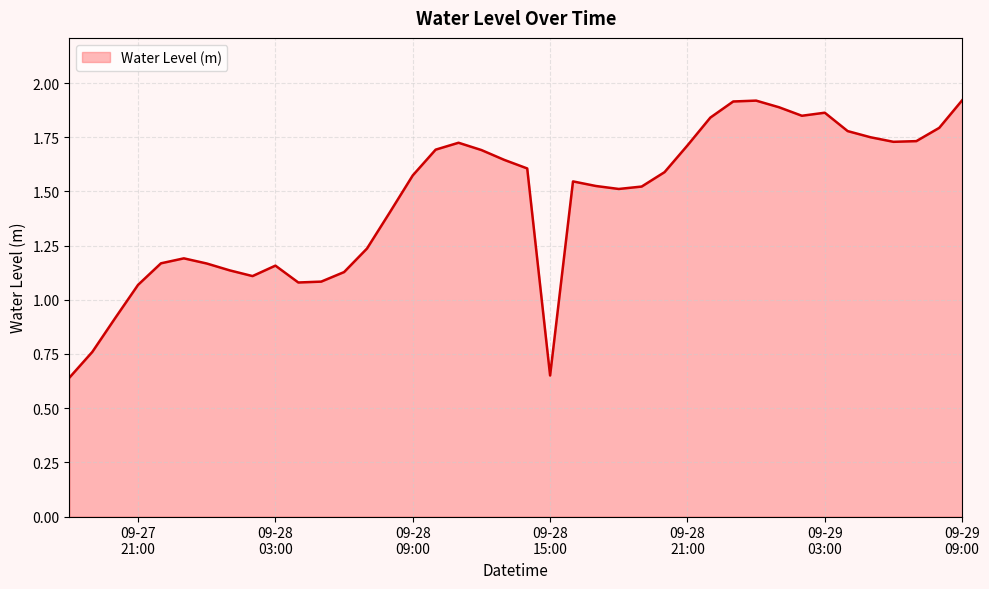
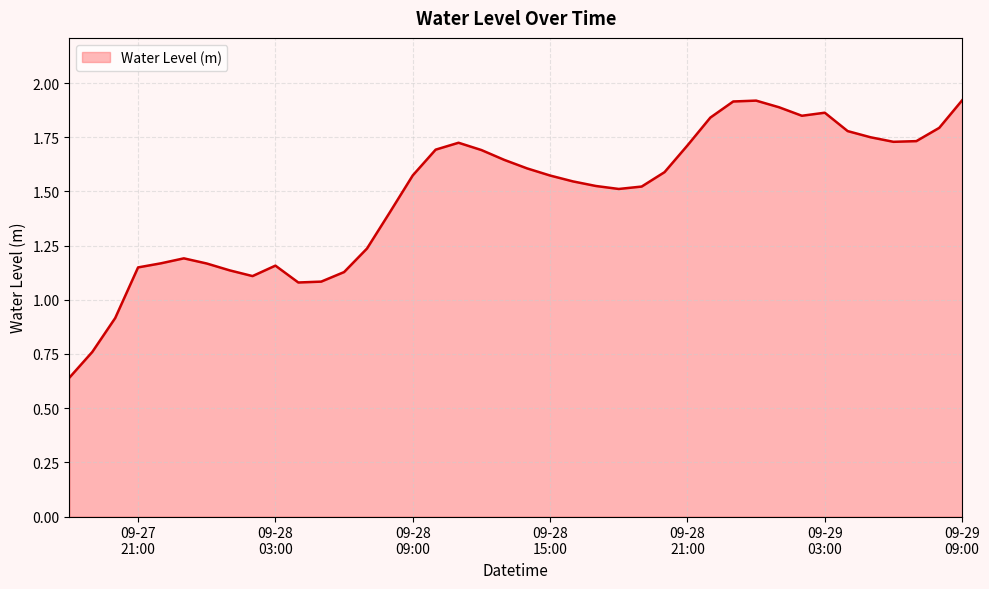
09-27 21:00: 1.07 -> 1.15
09-28 15:00: 0.65 -> 1.57
